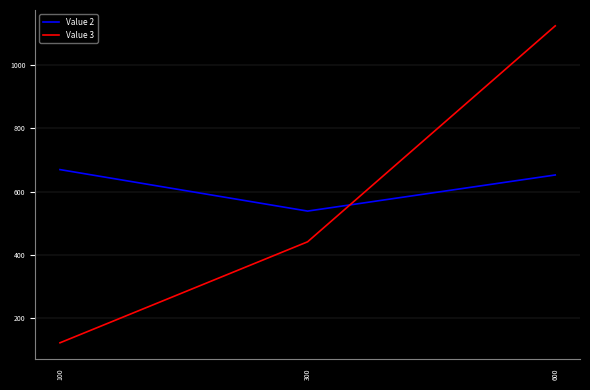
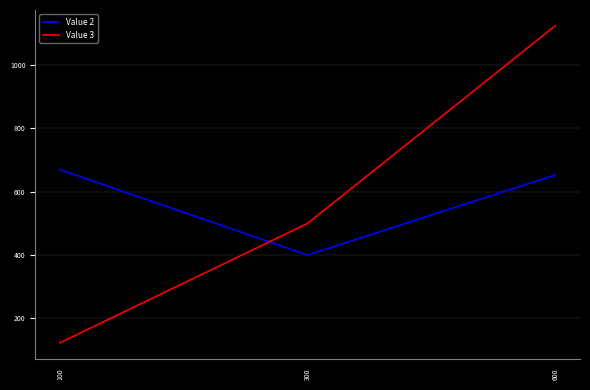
Value 2, 300: 540 -> 400
Value 3, 300: 440 -> 500
